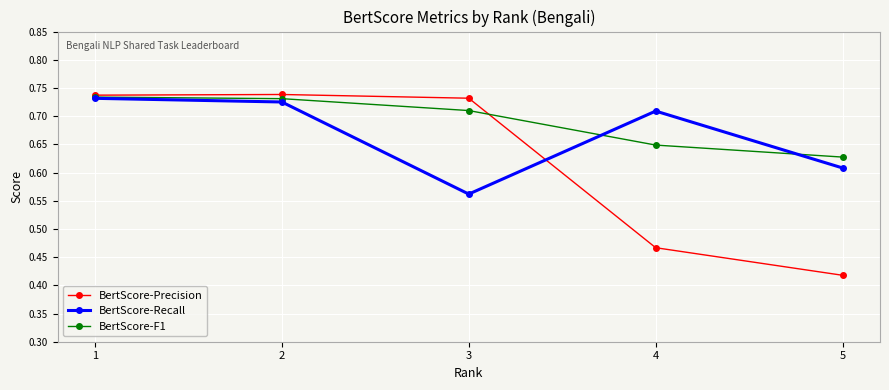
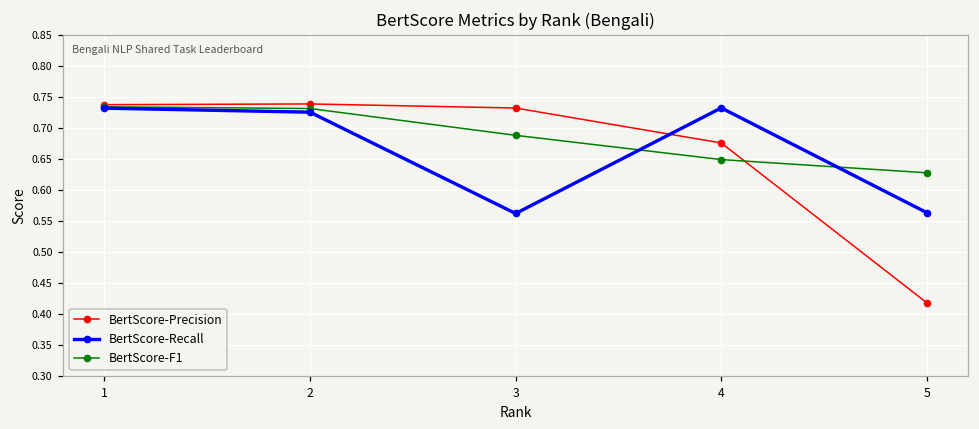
BertScore-F1, 3: 0.71 -> 0.69
BertScore-Precision, 4: 0.47 -> 0.68
BertScore-Recall, 4: 0.71 -> 0.73
BertScore-Recall, 5: 0.61 -> 0.56
